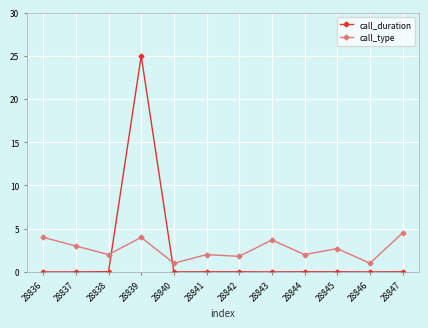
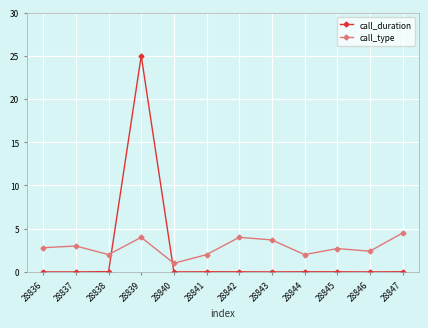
call_type, 28836: 4 -> 3
call_type, 28842: 2 -> 4
call_type, 28846: 1 -> 2
